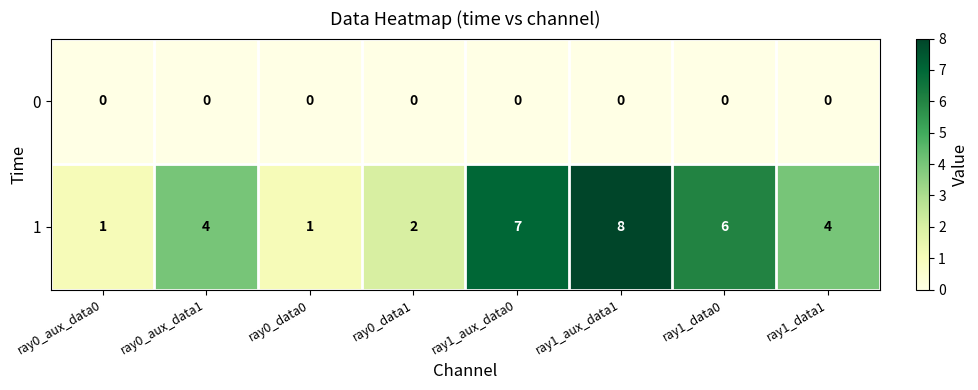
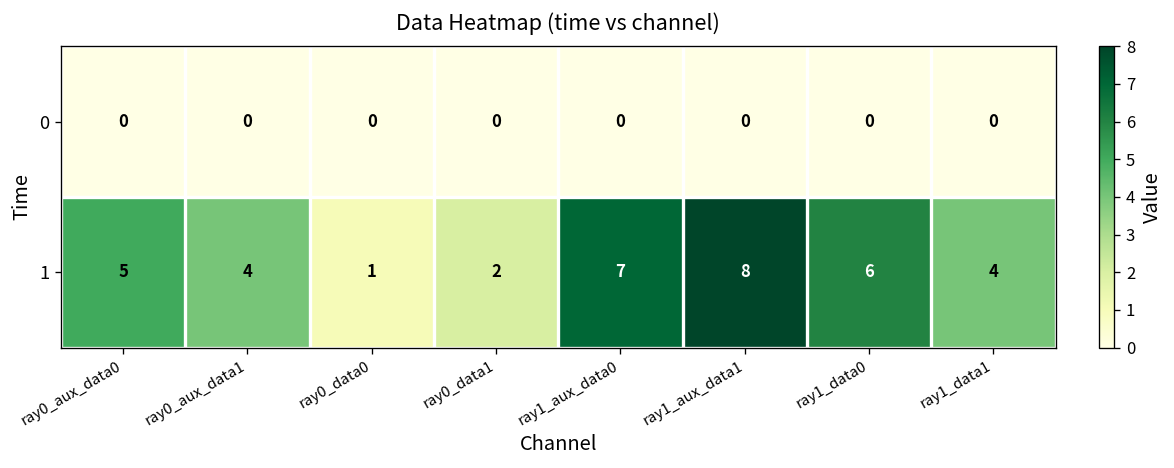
1, ray0_aux_data0: 1 -> 5
